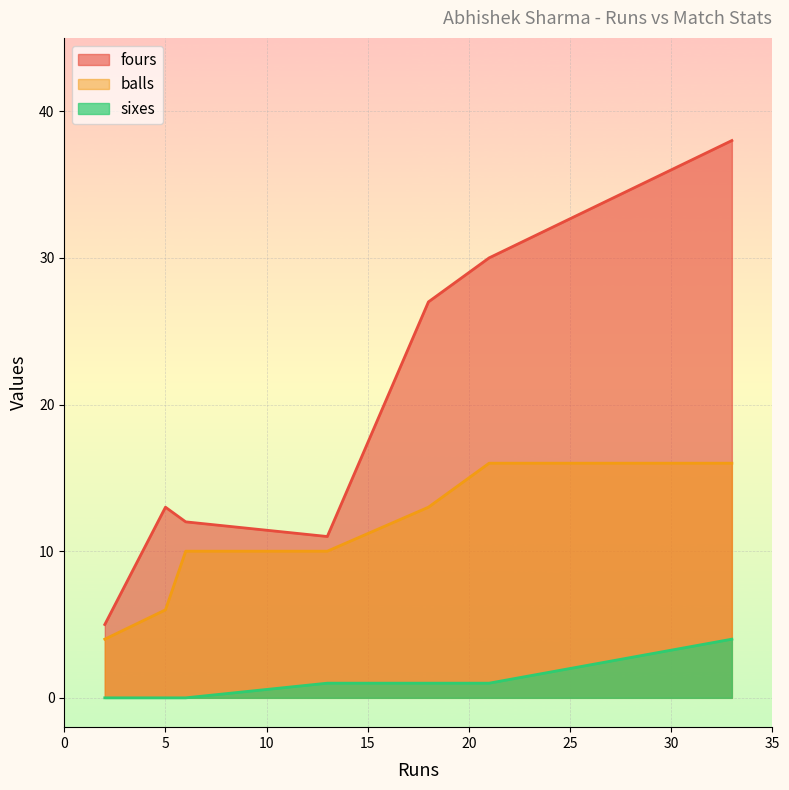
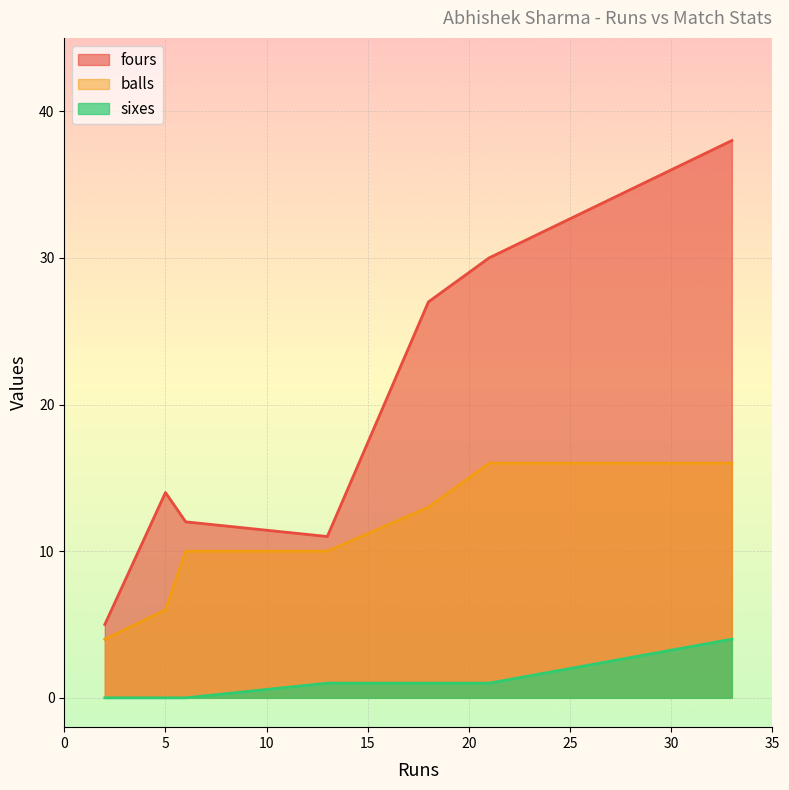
fours, 5: 13 -> 14
